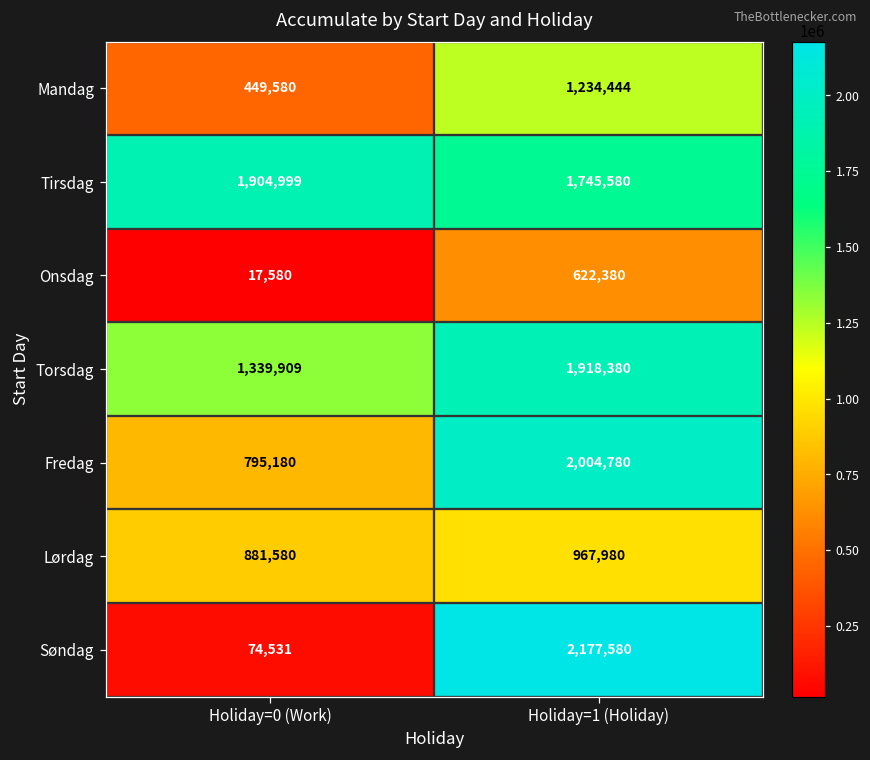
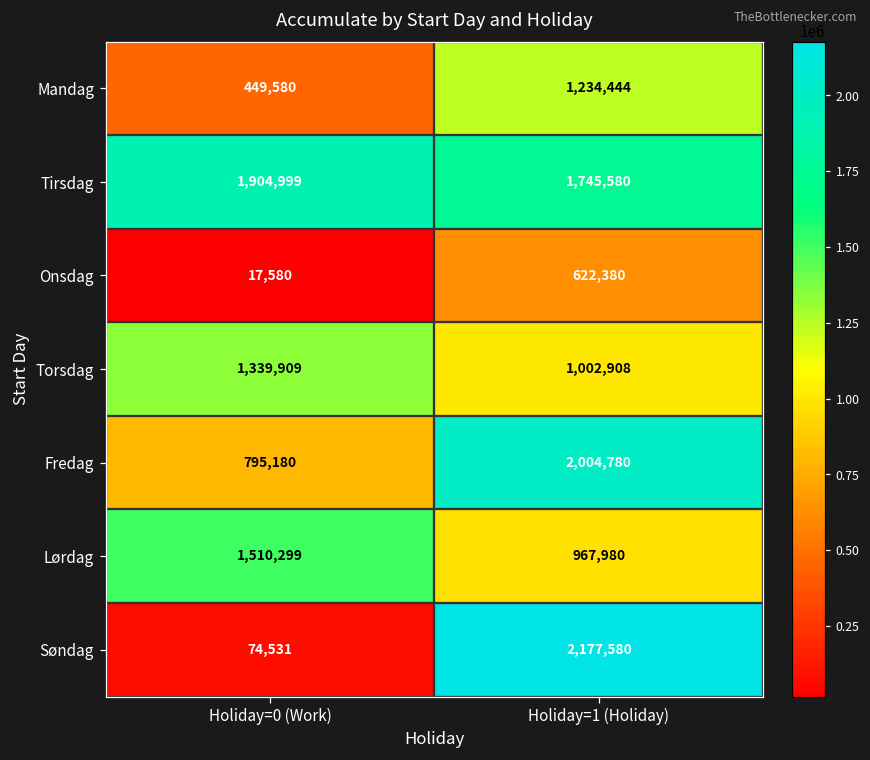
Torsdag, Holiday=1 (Holiday): 1,918,380 -> 1,002,908
Lørdag, Holiday=0 (Work): 881,580 -> 1,510,299
